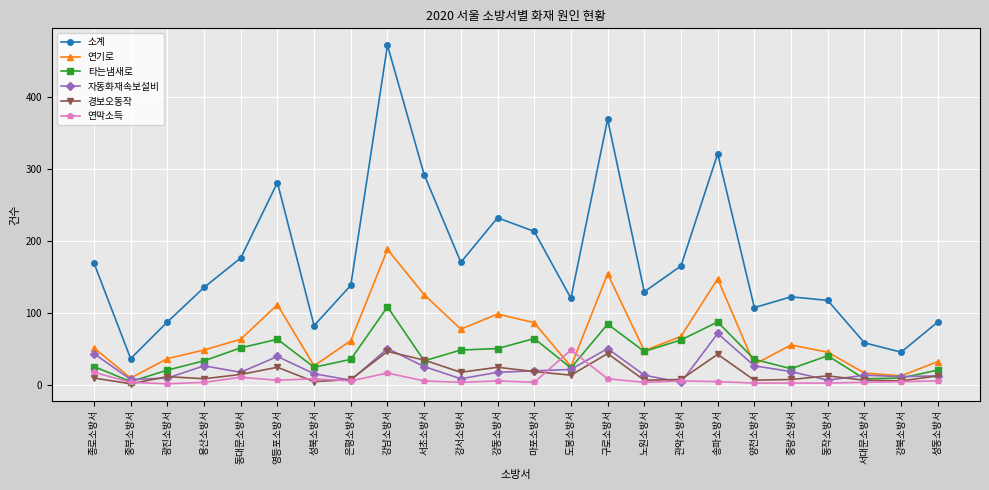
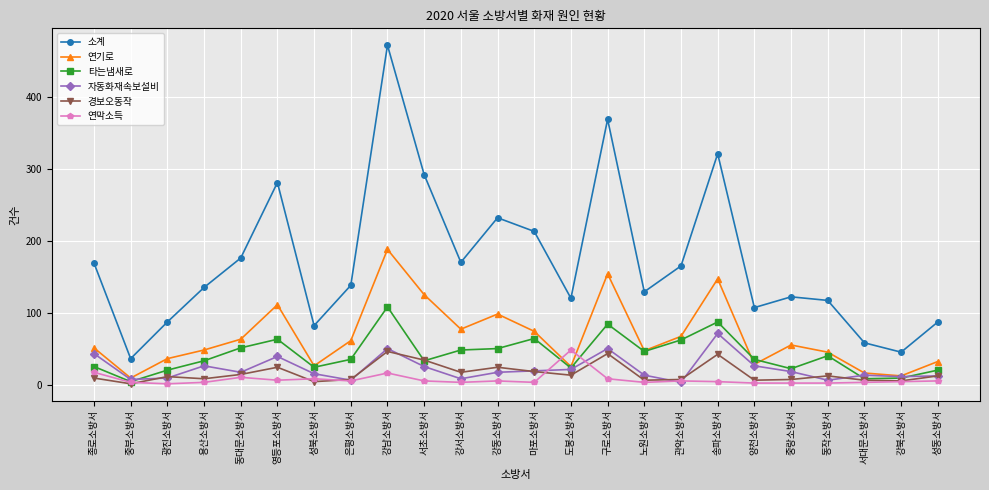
연기로, 마포소방서: 90 -> 70
